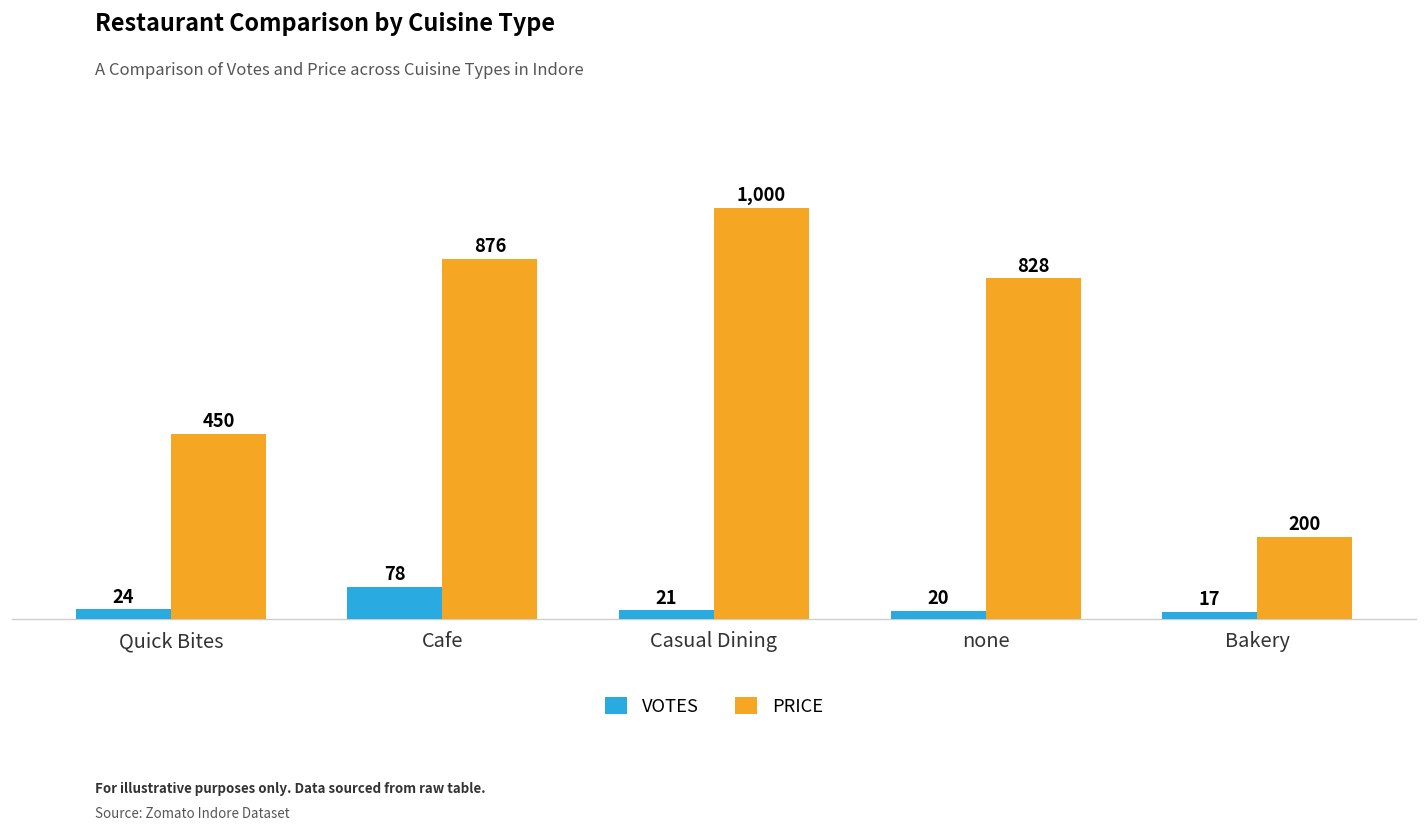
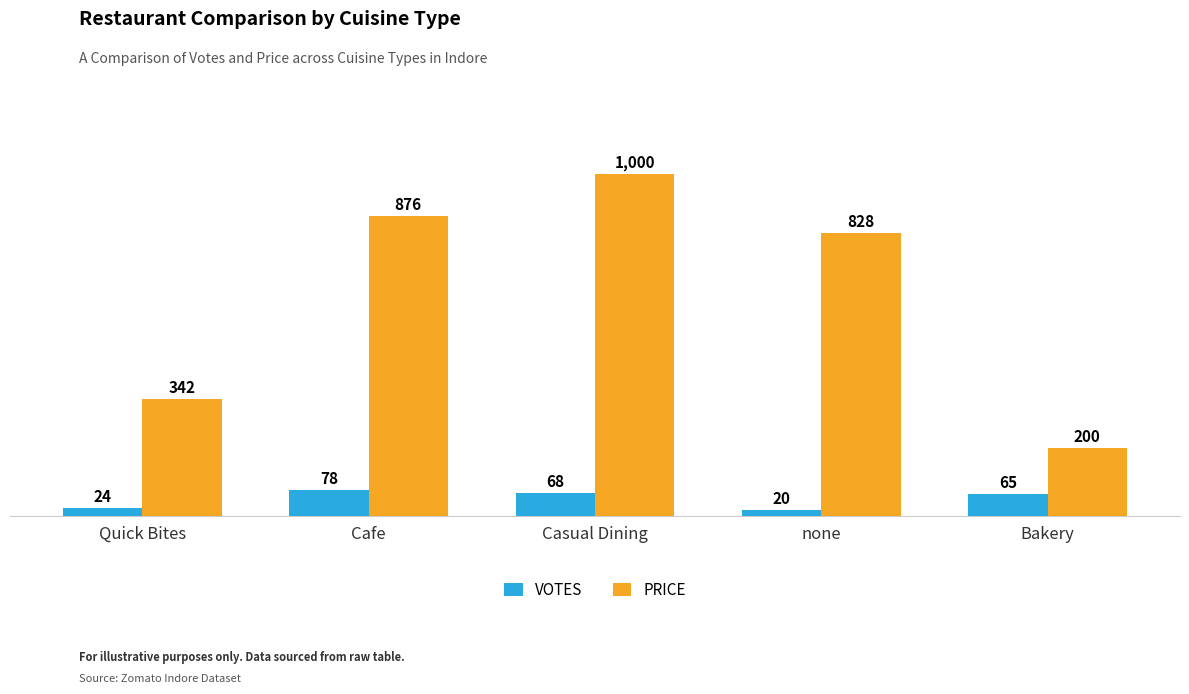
PRICE, Quick Bites: 450 -> 342
VOTES, Casual Dining: 21 -> 68
VOTES, Bakery: 17 -> 65
